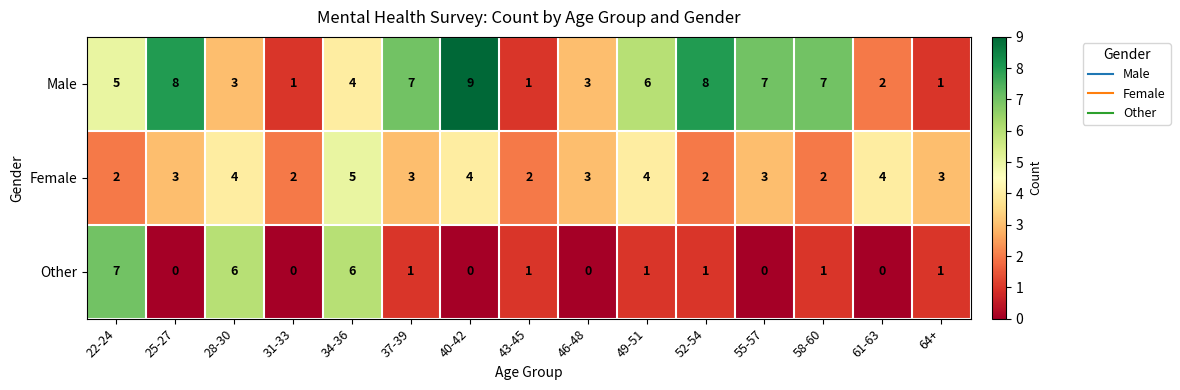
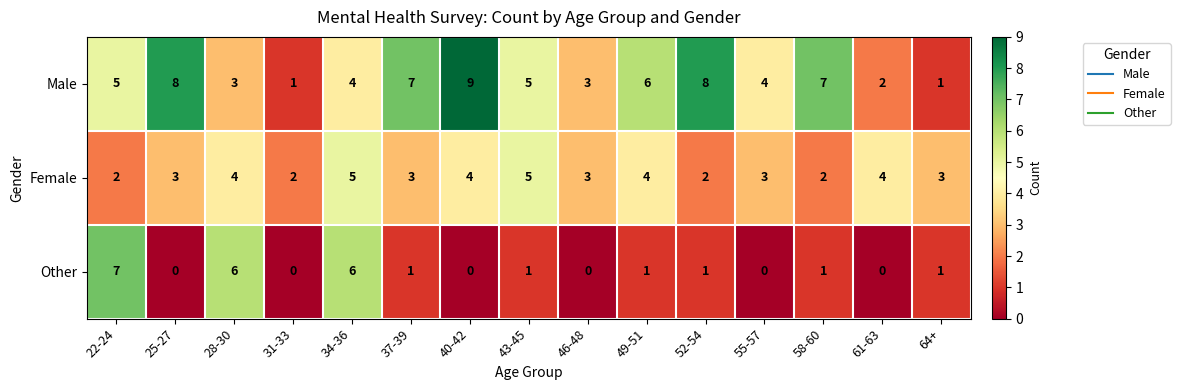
Male, 43-45: 1 -> 5
Male, 55-57: 7 -> 4
Female, 43-45: 2 -> 5
